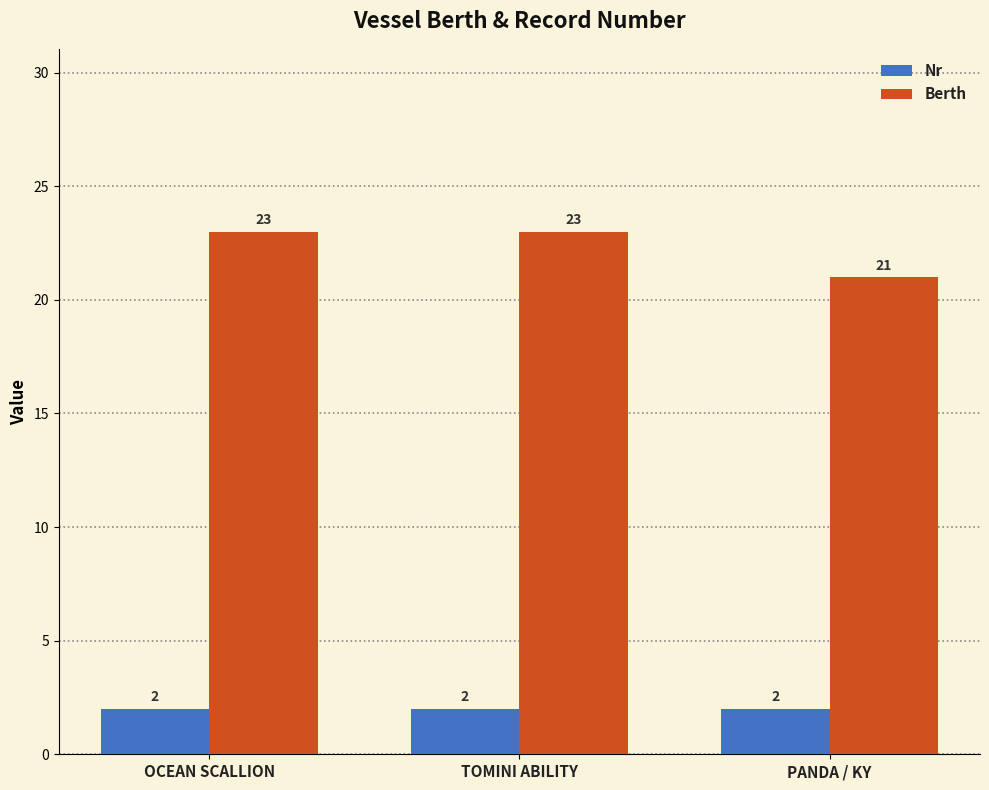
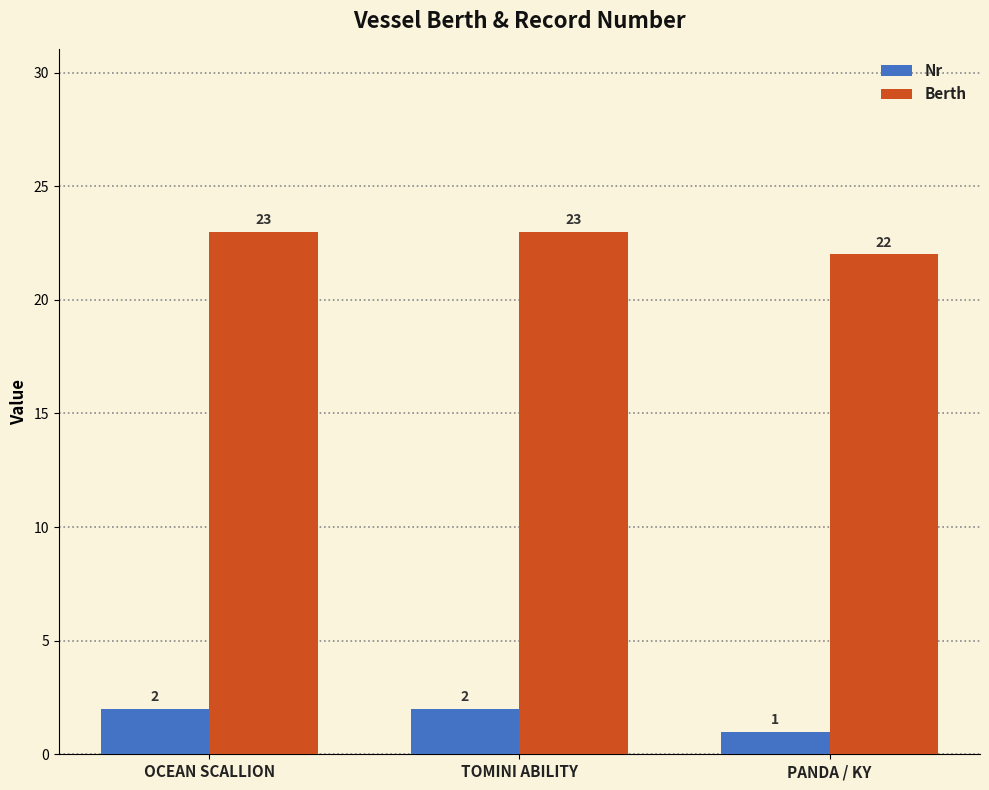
Nr, PANDA / KY: 2 -> 1
Berth, PANDA / KY: 21 -> 22
